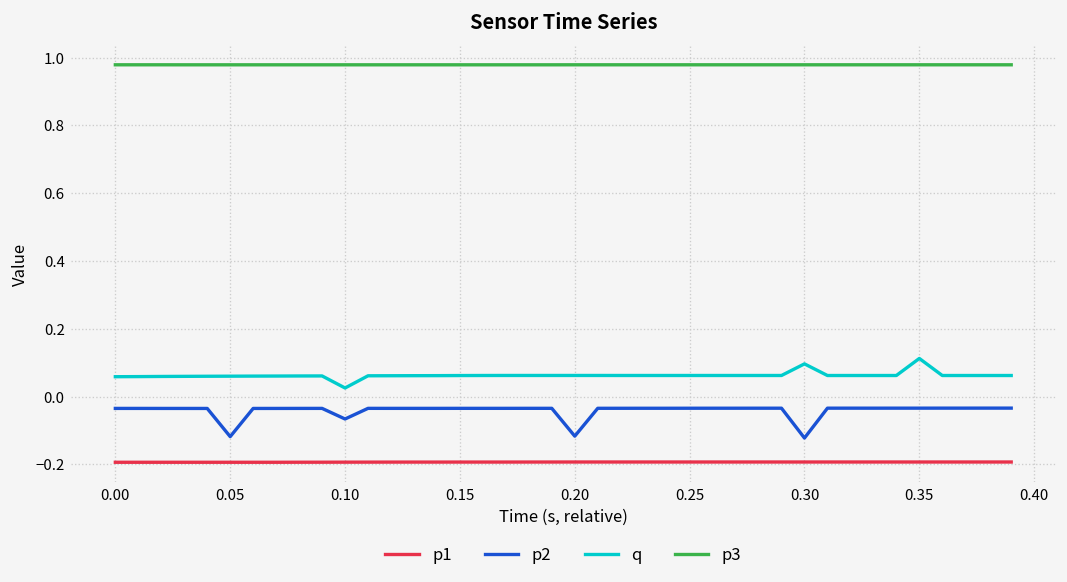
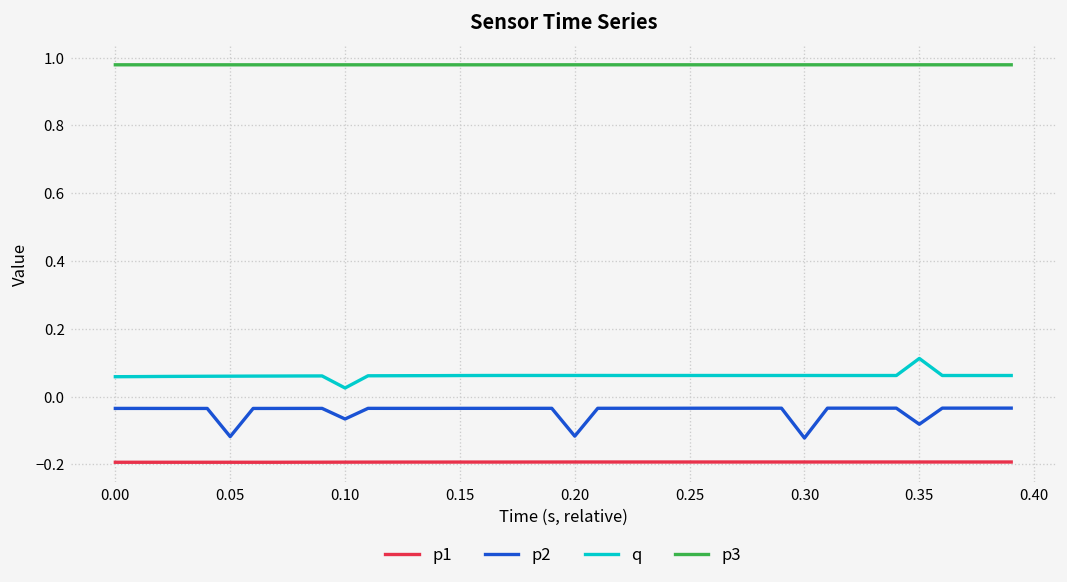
q, 0.30: 0.10 -> 0.06
p2, 0.35: -0.03 -> -0.08
